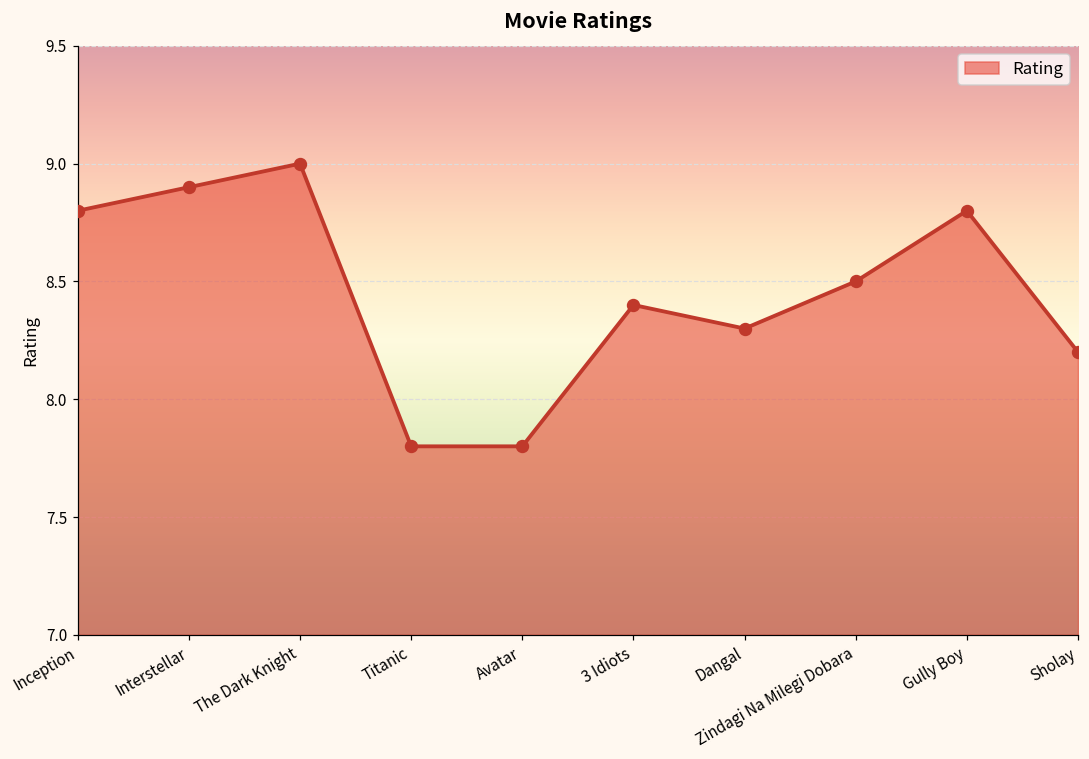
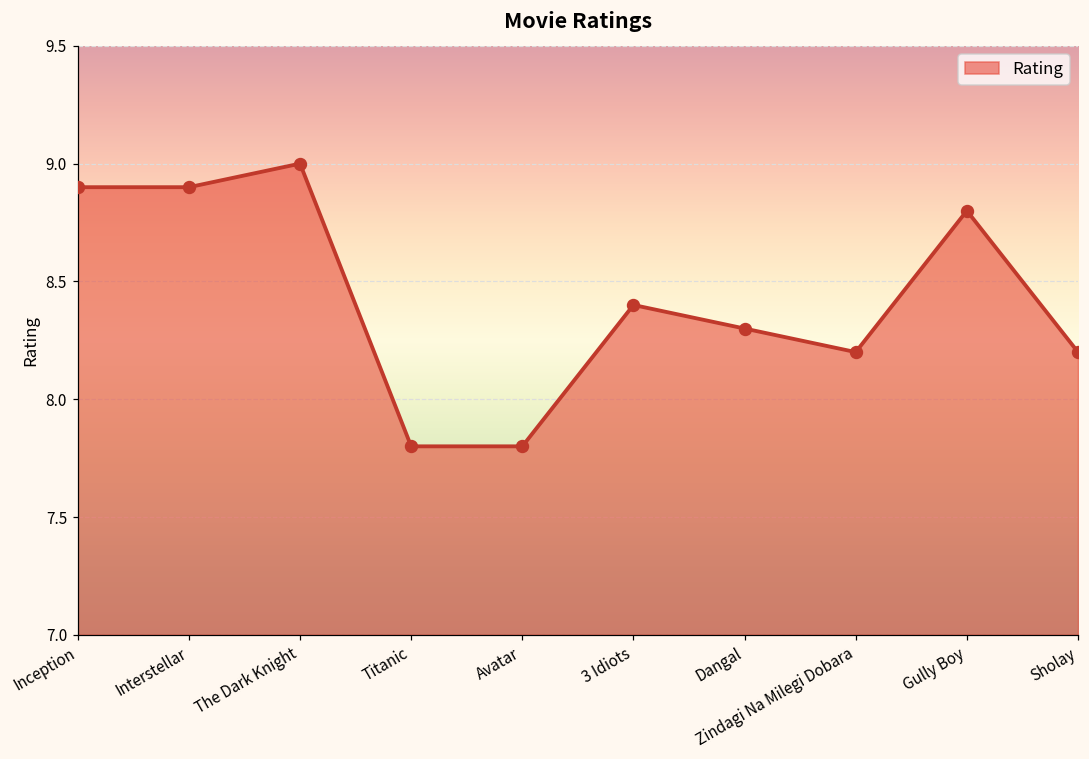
Inception: 8.8 -> 8.9
Zindagi Na Milegi Dobara: 8.5 -> 8.2
